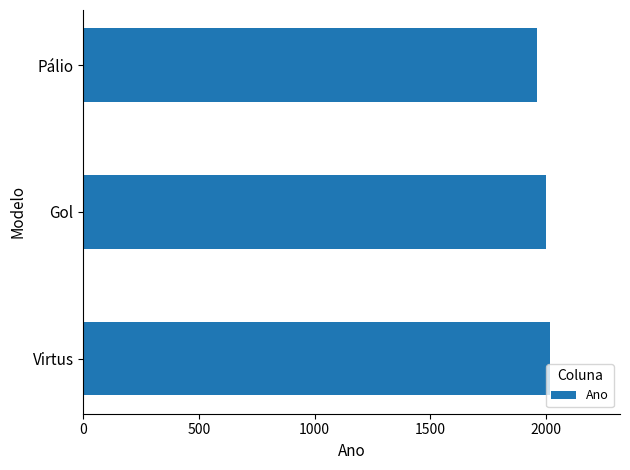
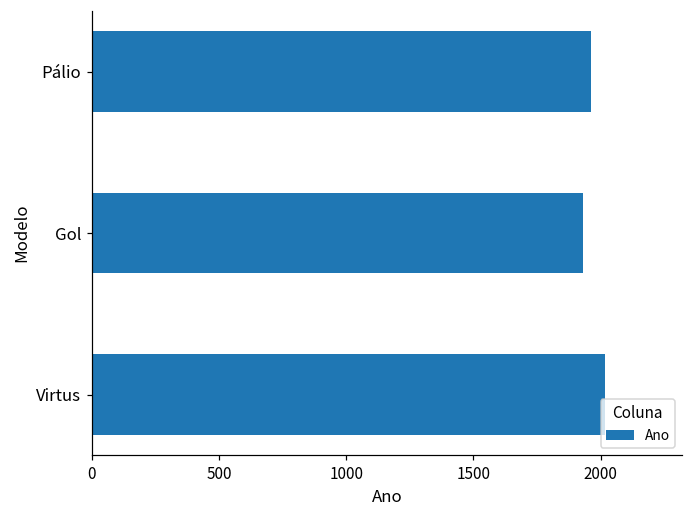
Gol: 2000 -> 1930
